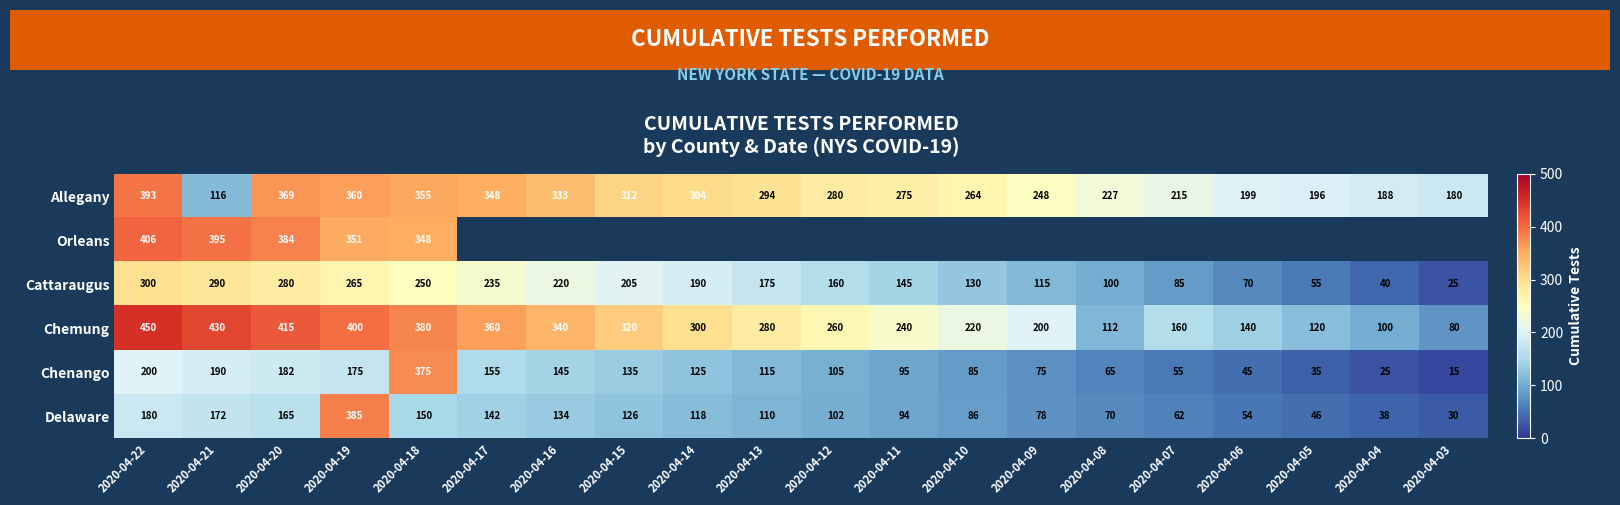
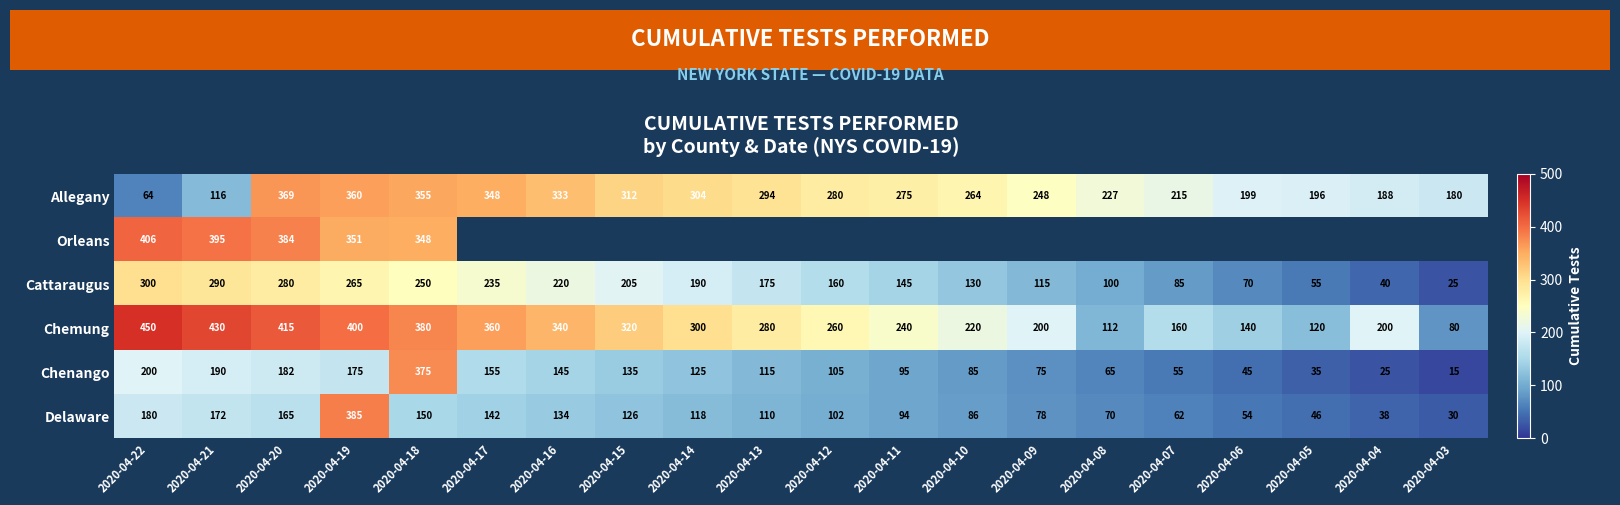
Allegany, 2020-04-22: 393 -> 64
Chemung, 2020-04-04: 100 -> 200
